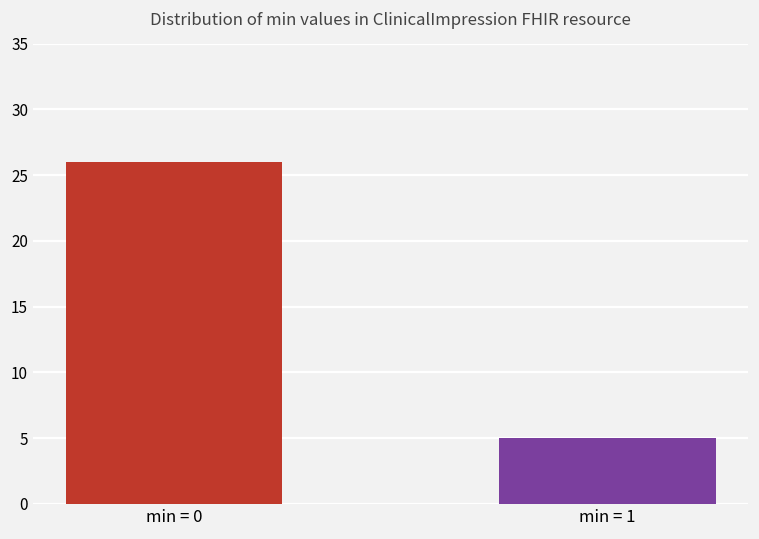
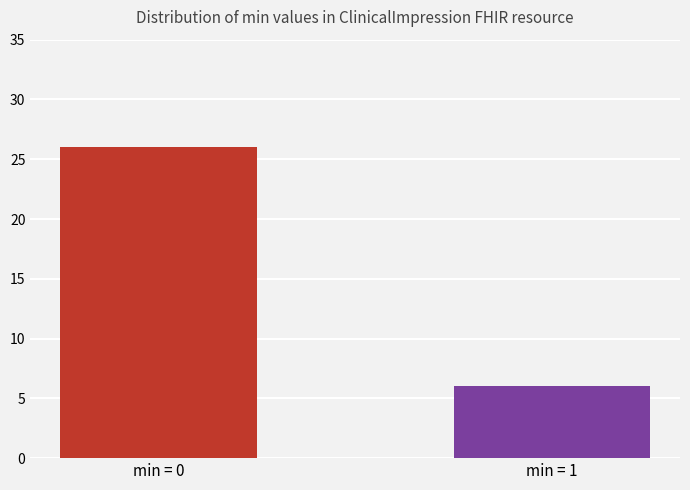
min = 1: 5 -> 6
